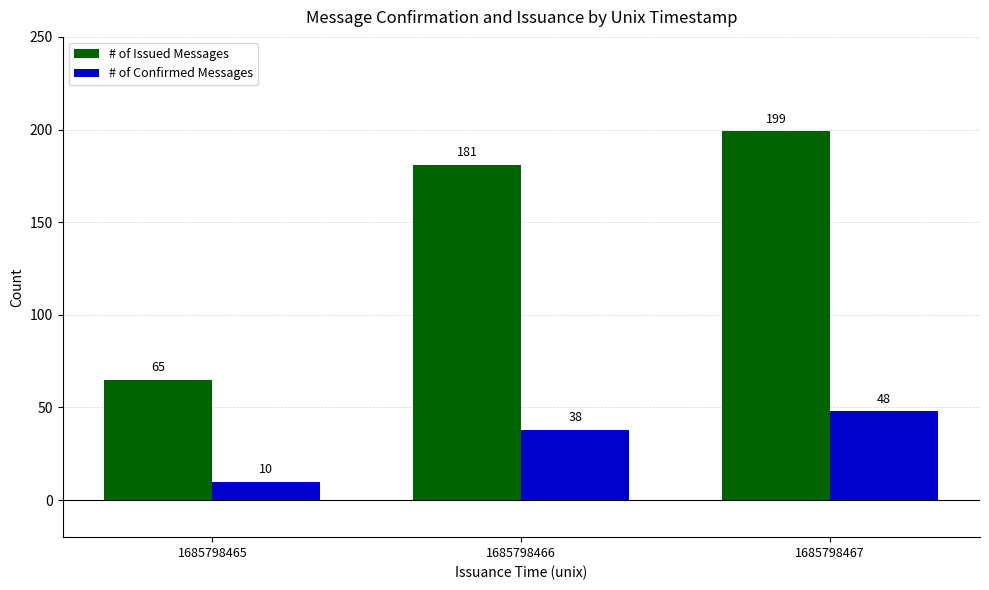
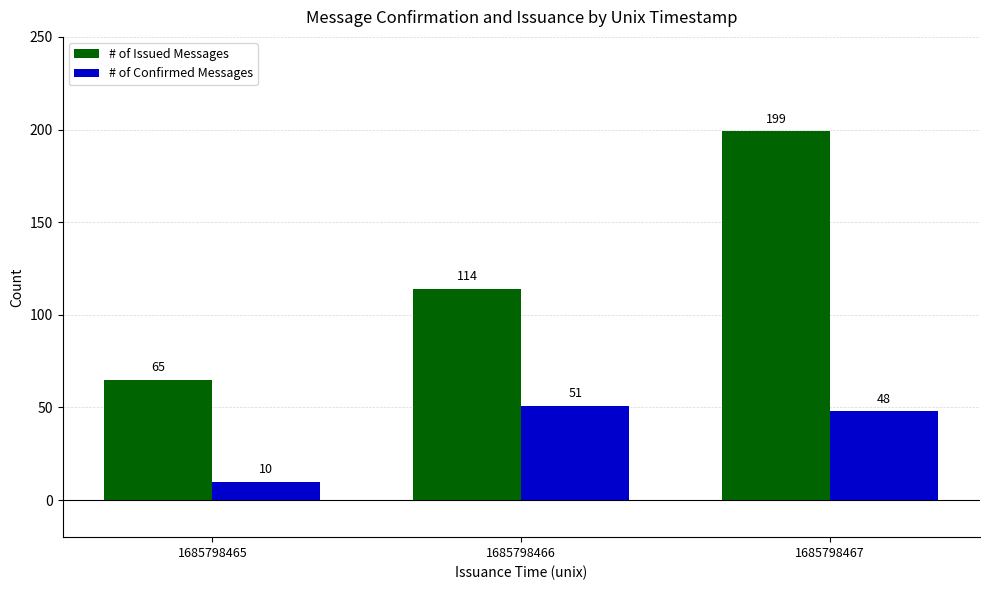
# of Issued Messages, 1685798466: 181 -> 114
# of Confirmed Messages, 1685798466: 38 -> 51
